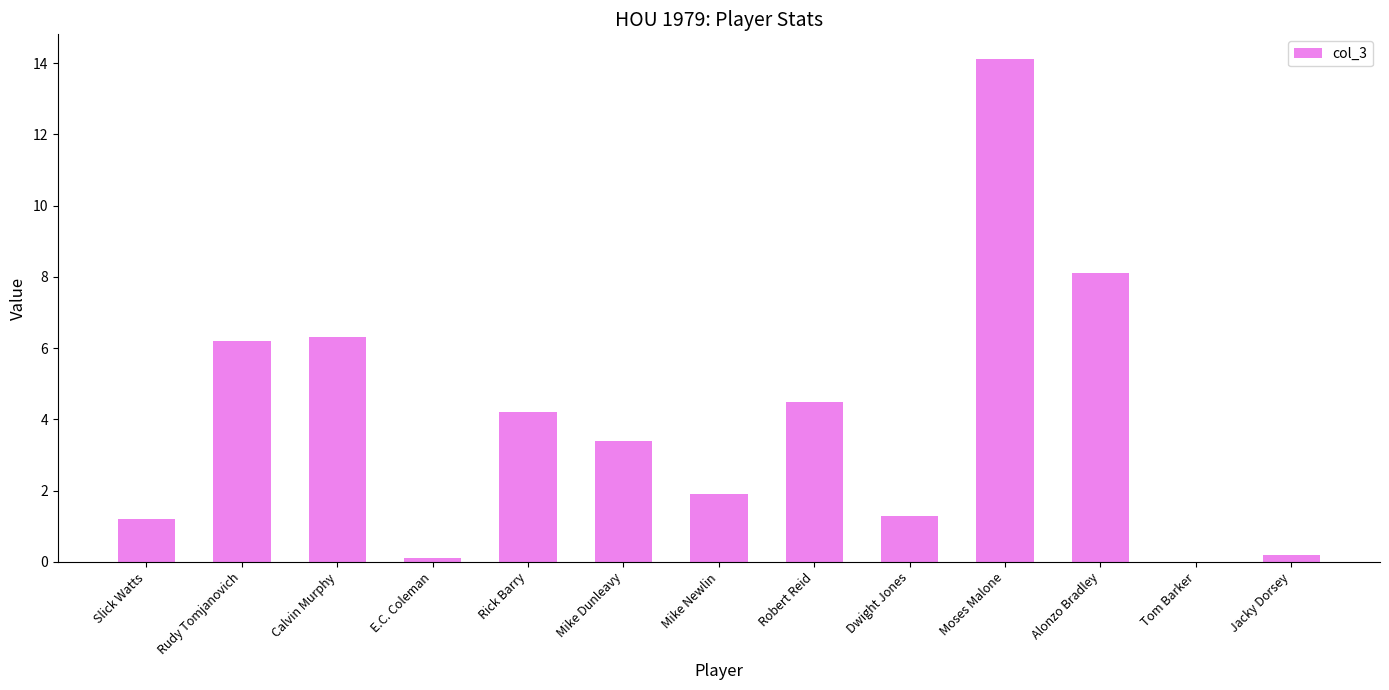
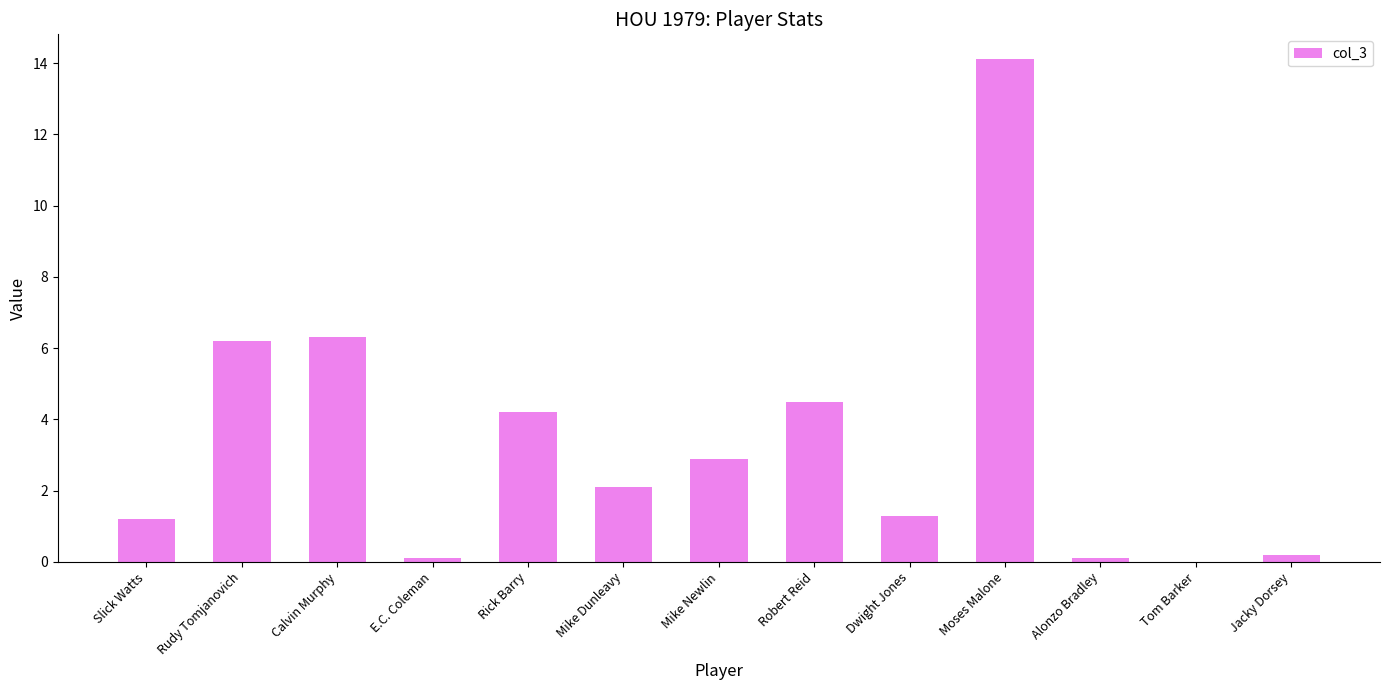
Mike Dunleavy: 3.4 -> 2.1
Mike Newlin: 1.9 -> 2.9
Alonzo Bradley: 8.1 -> 0.1
